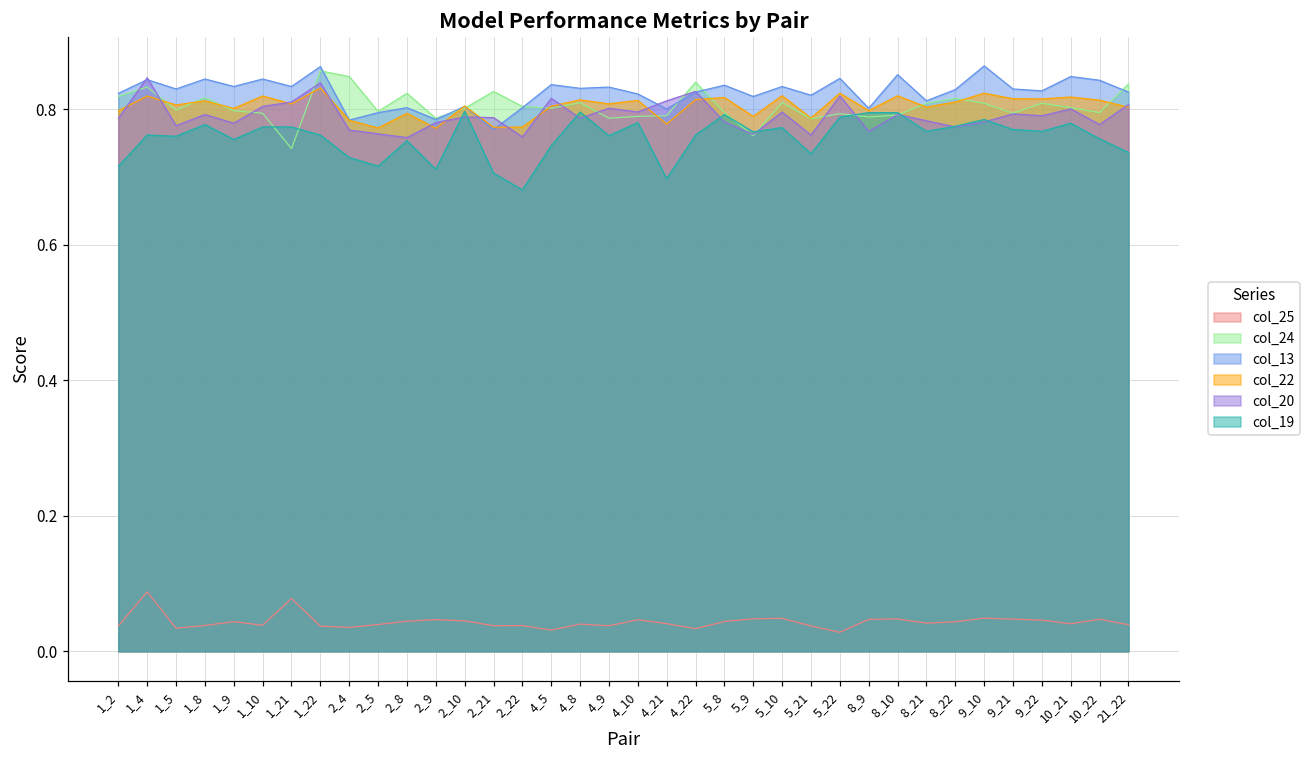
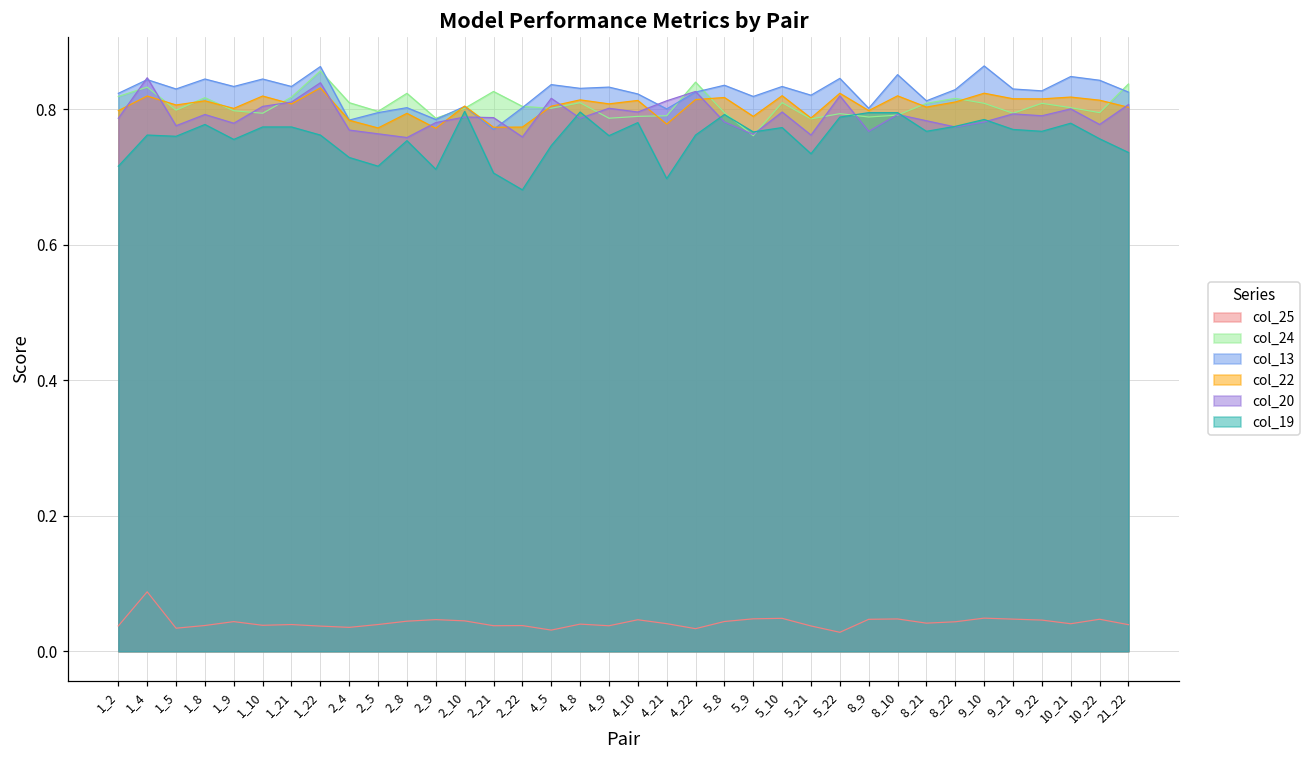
col_25, 1_21: 0.08 -> 0.04
col_24, 1_21: 0.74 -> 0.82
col_24, 2_4: 0.85 -> 0.81
